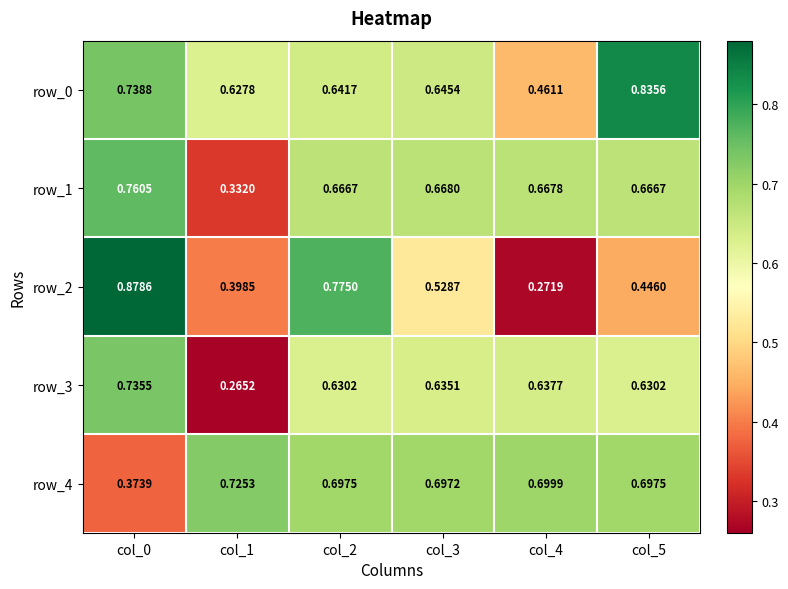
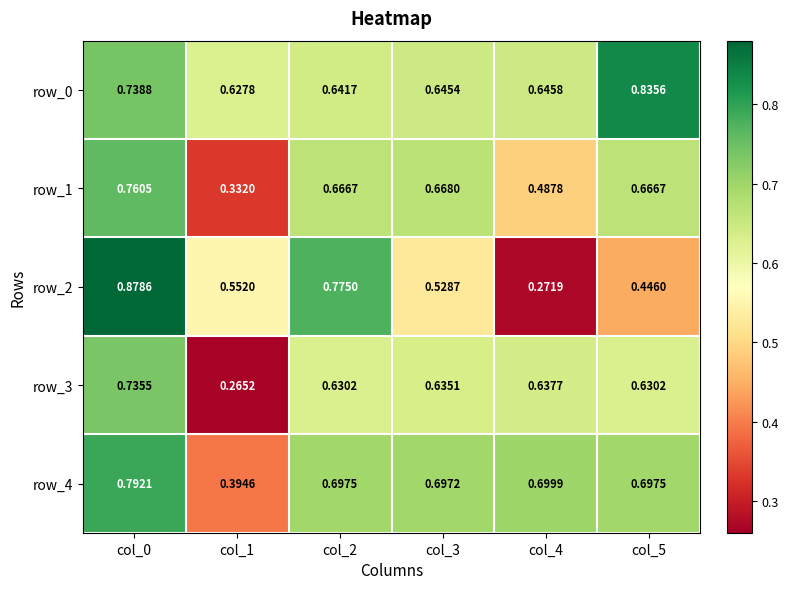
row_0, col_4: 0.4611 -> 0.6458
row_1, col_4: 0.6678 -> 0.4878
row_2, col_1: 0.3985 -> 0.5520
row_4, col_0: 0.3739 -> 0.7921
row_4, col_1: 0.7253 -> 0.3946
